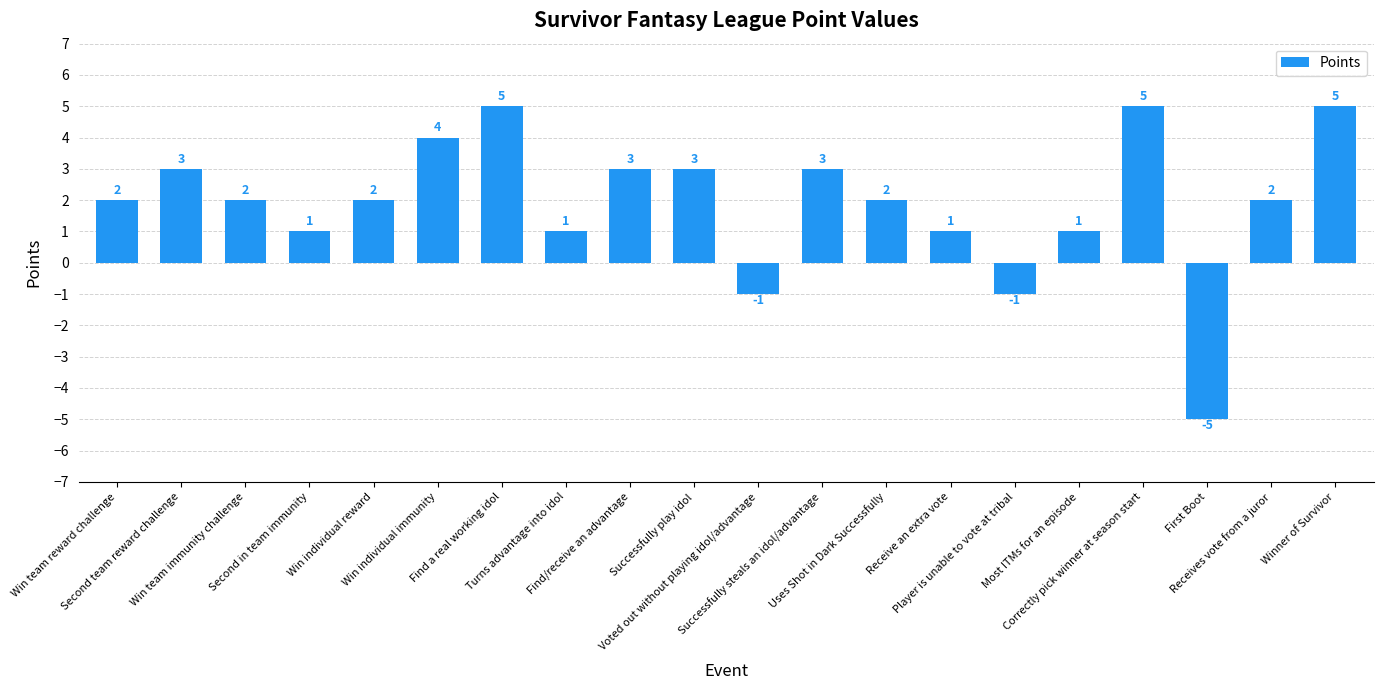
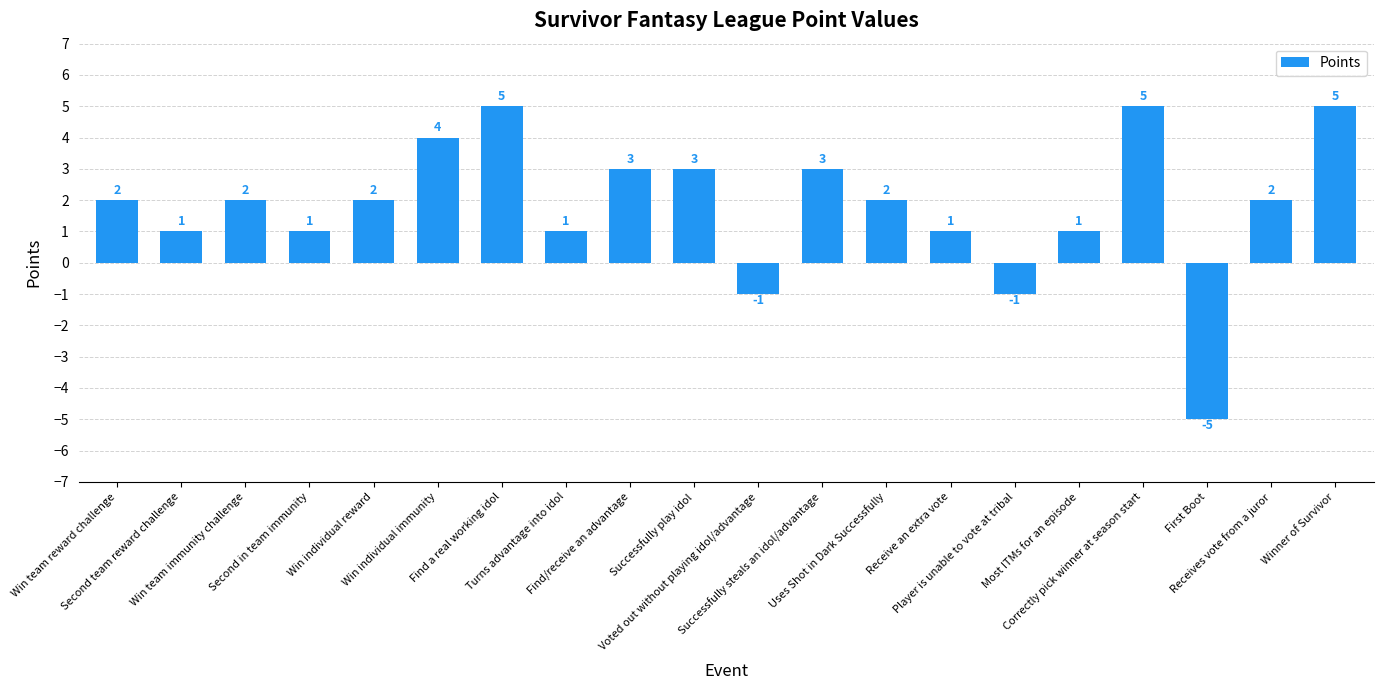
Second team reward challenge: 3 -> 1
